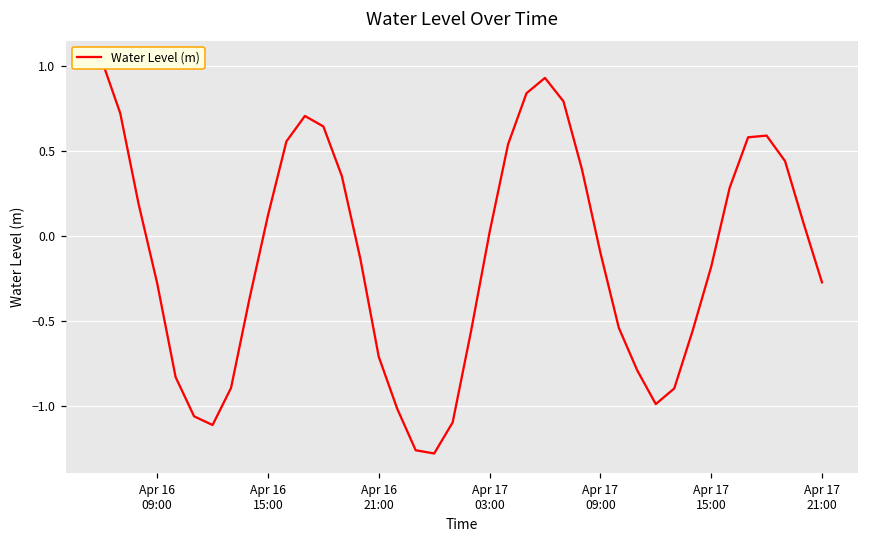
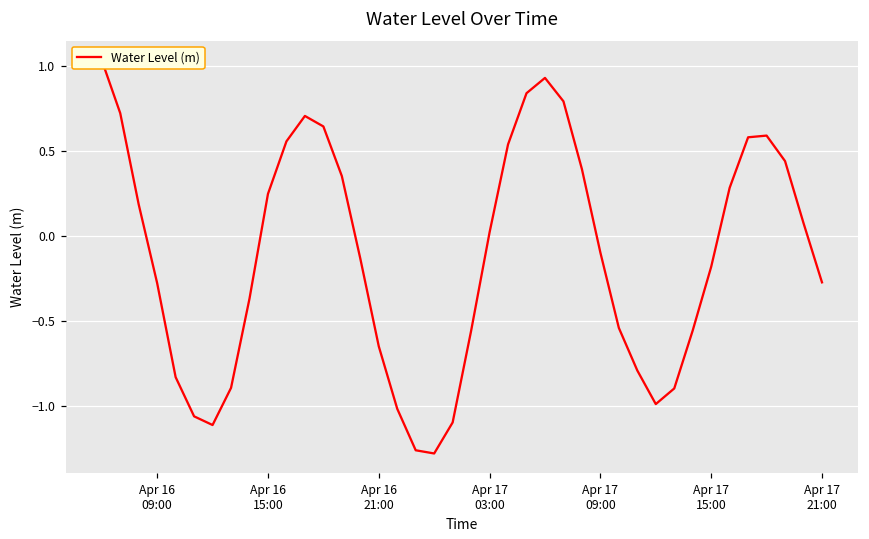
Apr 16 15:00: 0.12 -> 0.25
Apr 16 21:00: -0.71 -> -0.65
